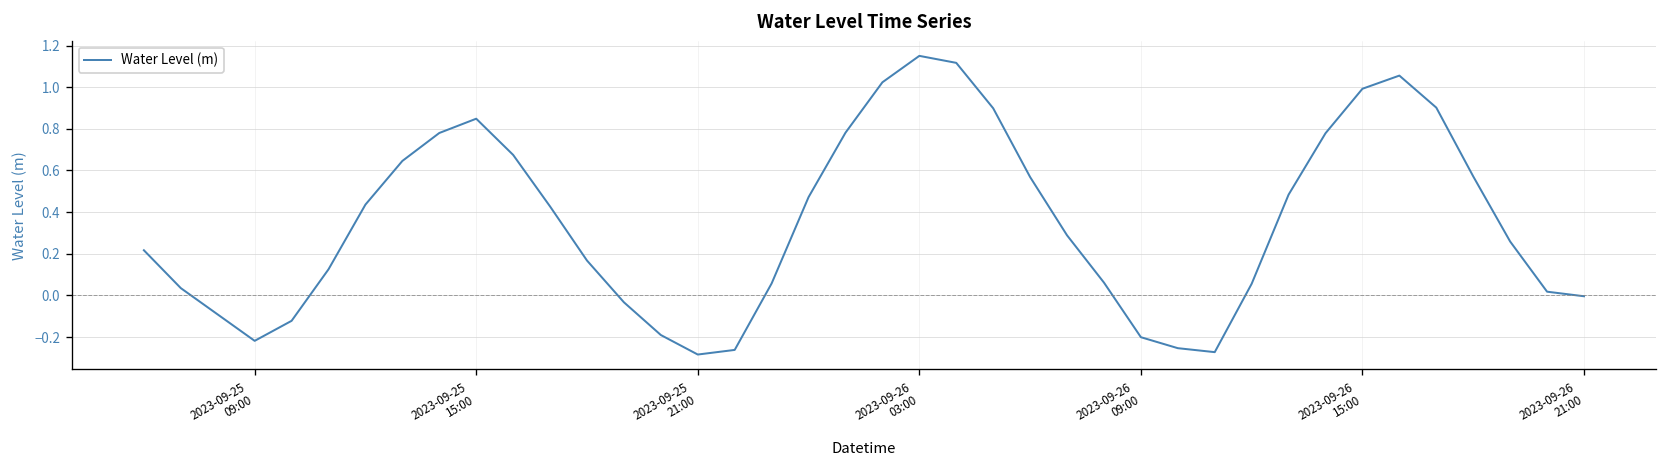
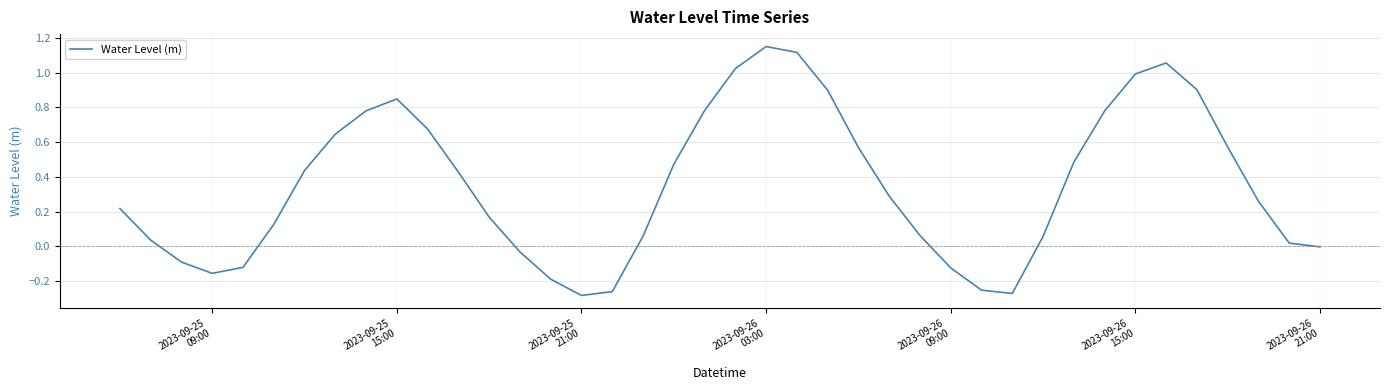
2023-09-25 09:00: -0.22 -> -0.16
2023-09-26 09:00: -0.20 -> -0.12
